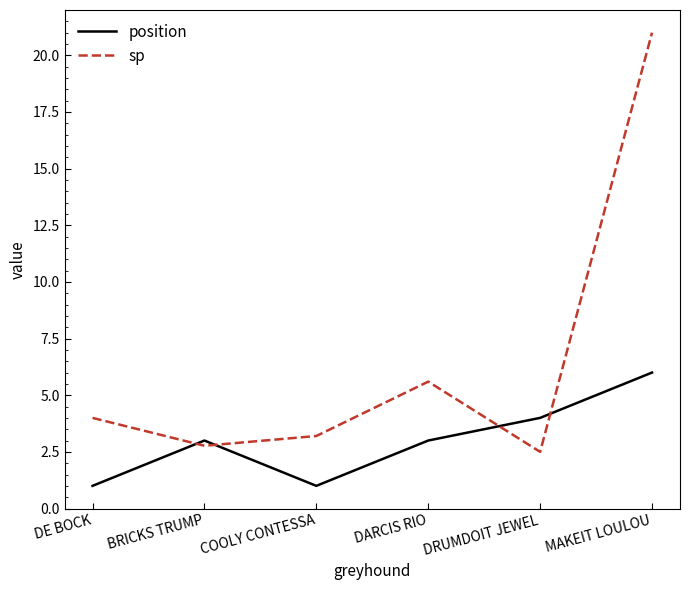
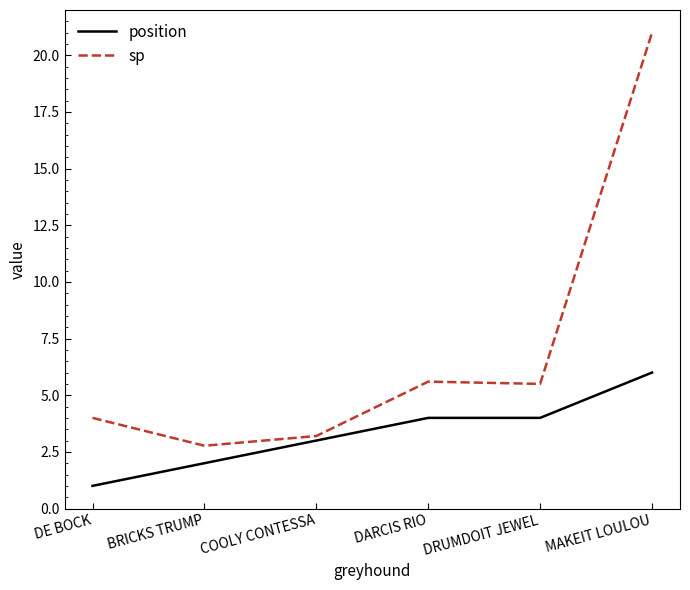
position, BRICKS TRUMP: 3 -> 2
position, COOLY CONTESSA: 1 -> 3
position, DARCIS RIO: 3 -> 4
sp, DRUMDOIT JEWEL: 2.5 -> 5.5
